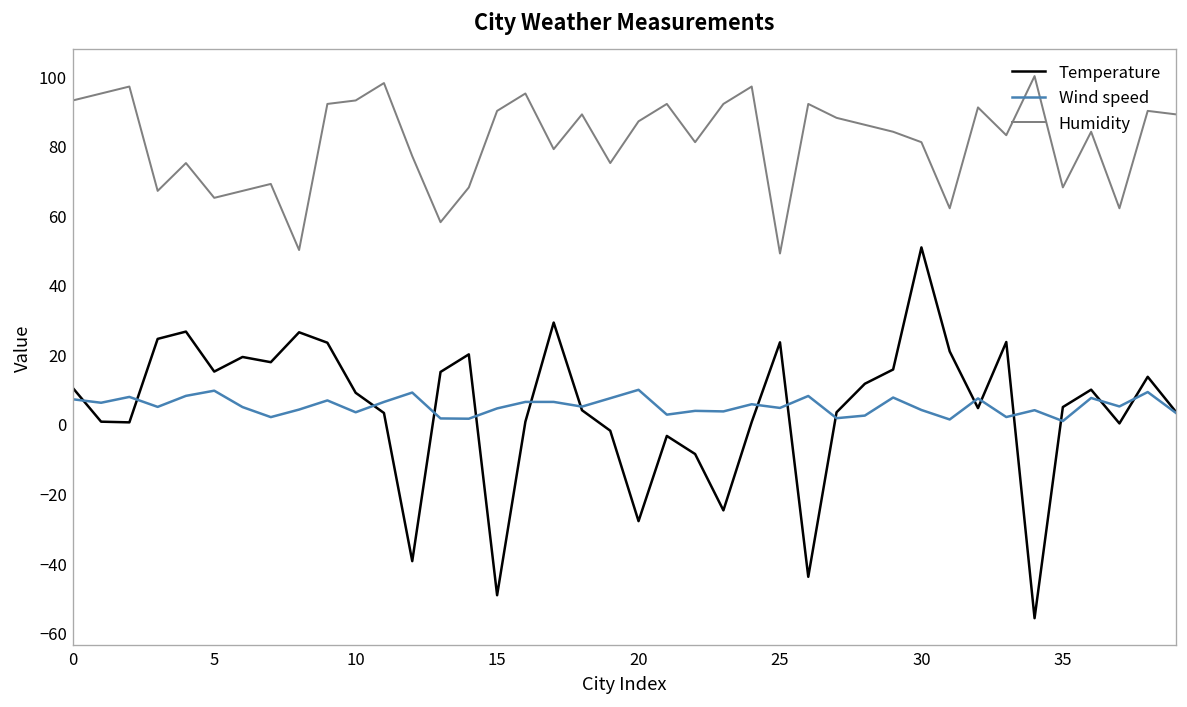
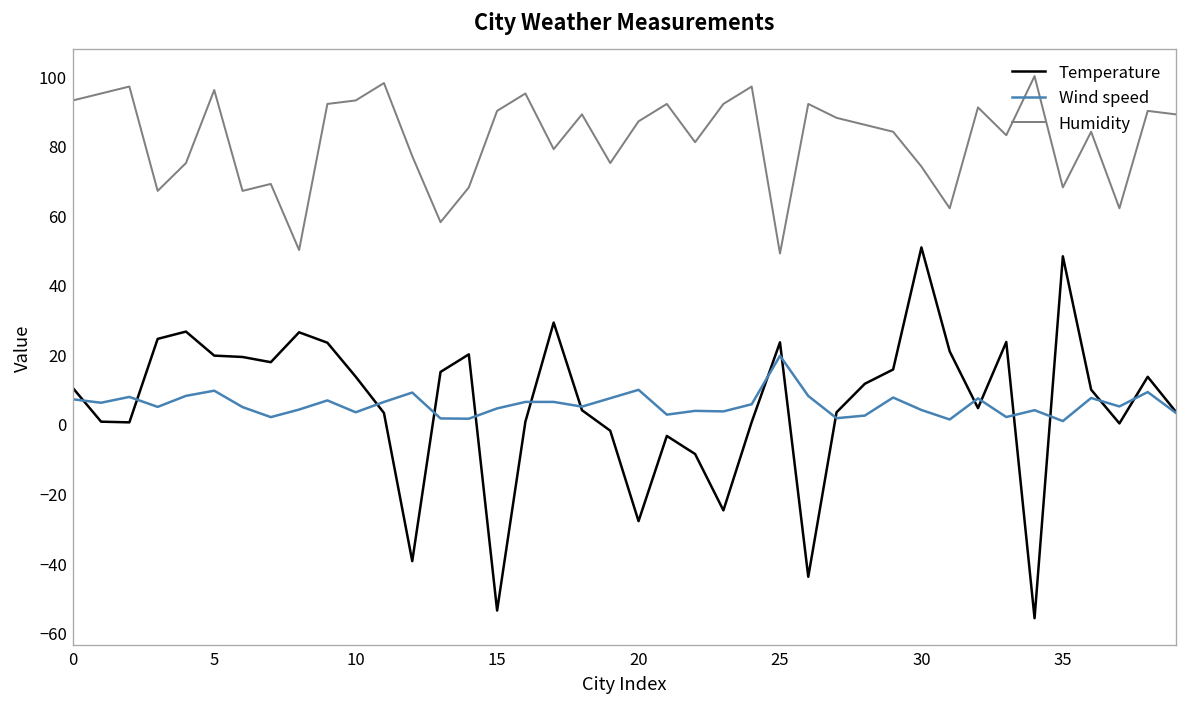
Temperature, 5: 15 -> 20
Humidity, 5: 65 -> 96
Temperature, 10: 9 -> 14
Temperature, 15: -49 -> -54
Wind speed, 25: 5 -> 20
Humidity, 30: 81 -> 74
Temperature, 35: 5 -> 48
